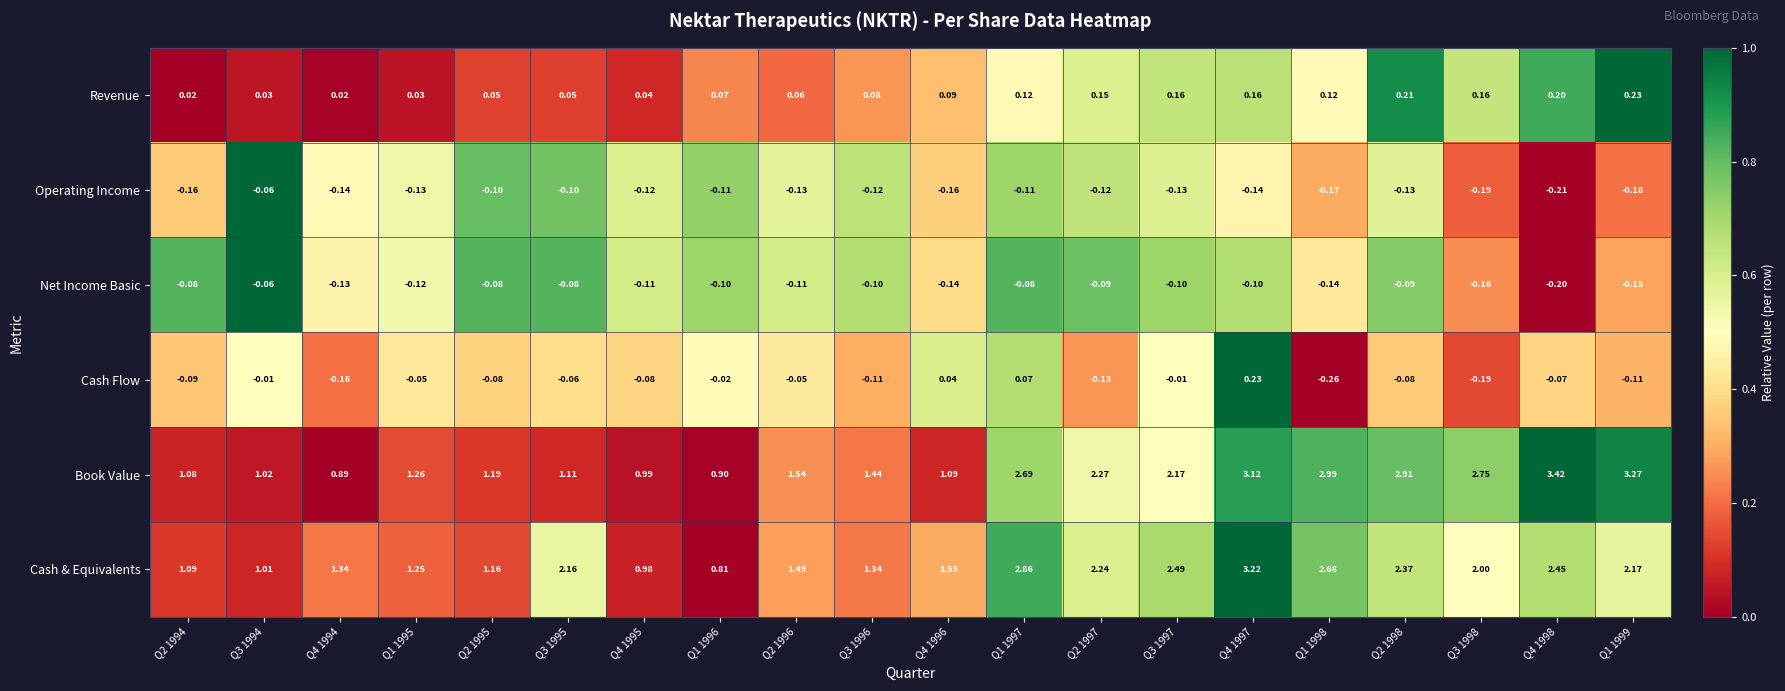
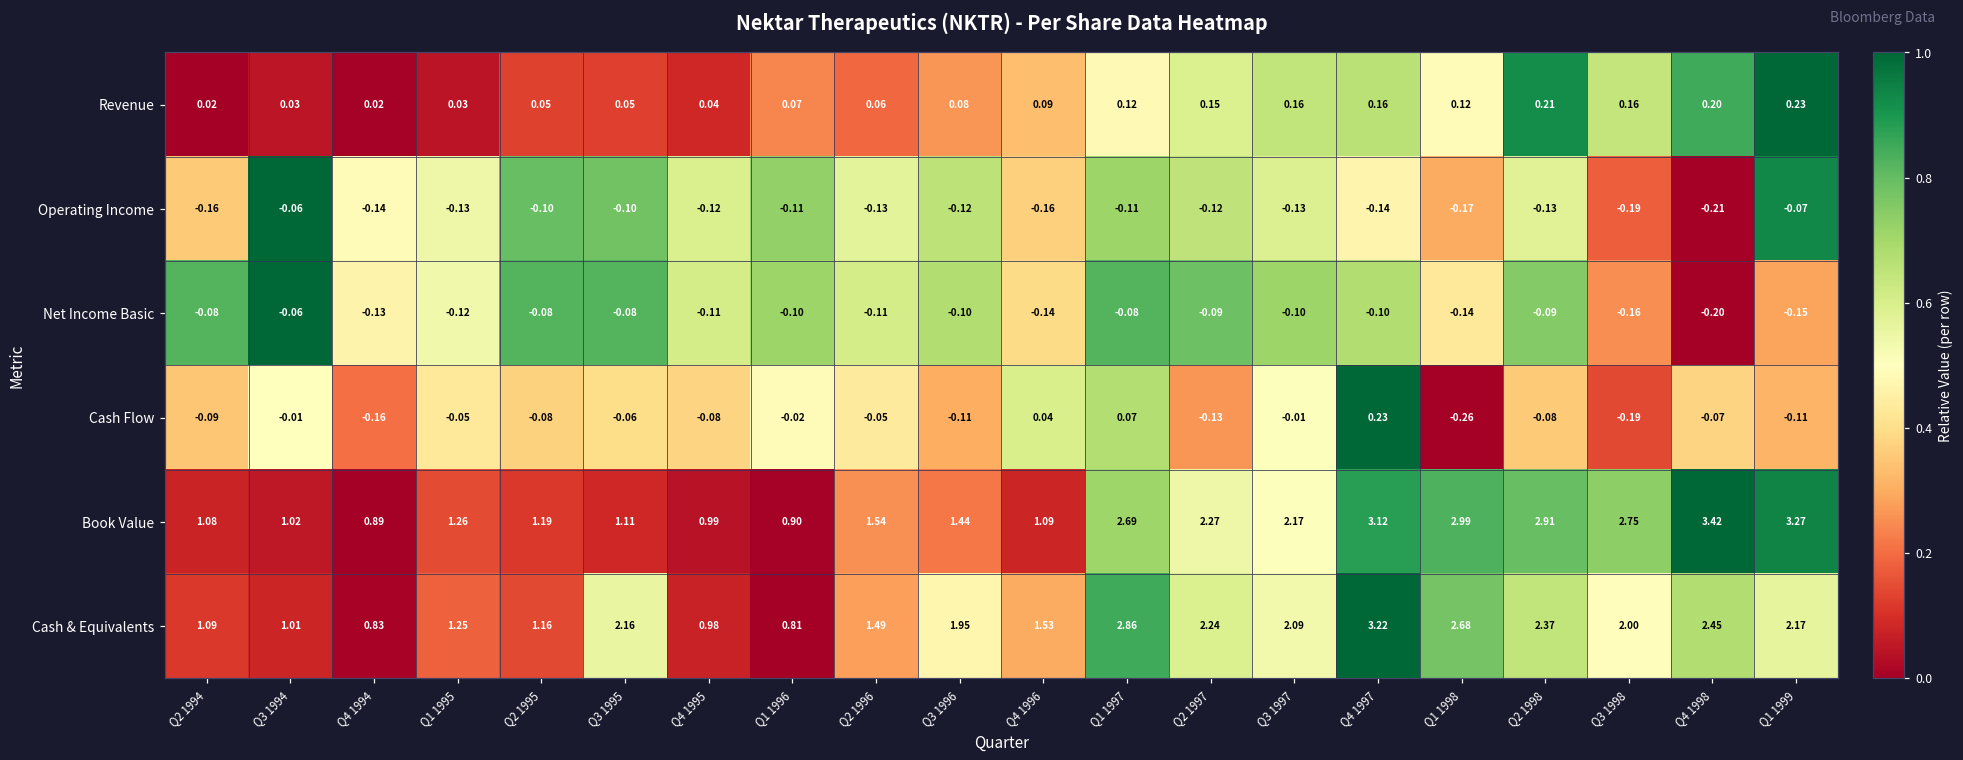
Operating Income, Q1 1999: -0.18 -> -0.07
Cash & Equivalents, Q4 1994: 1.34 -> 0.83
Cash & Equivalents, Q3 1996: 1.34 -> 1.95
Cash & Equivalents, Q3 1997: 2.49 -> 2.09
